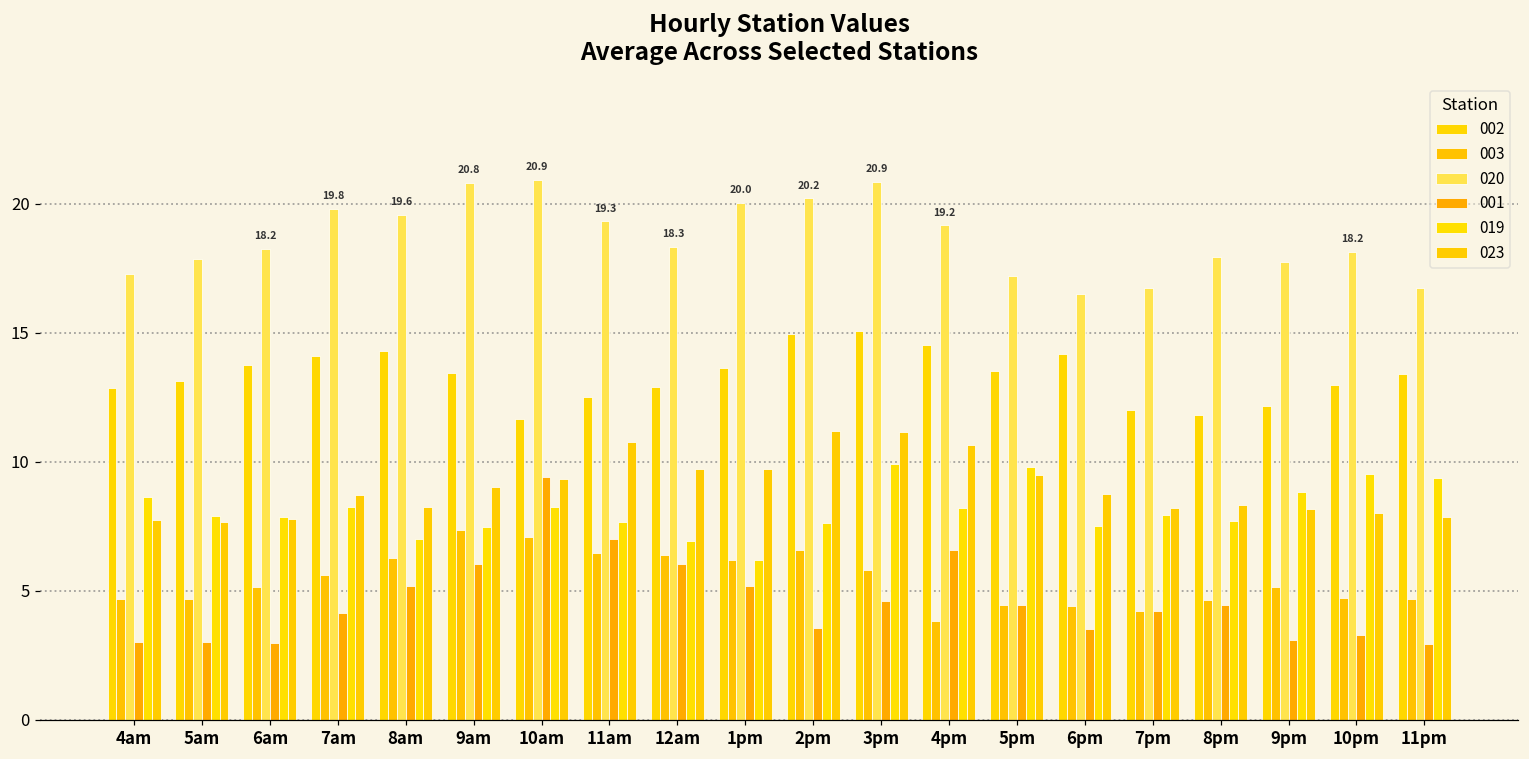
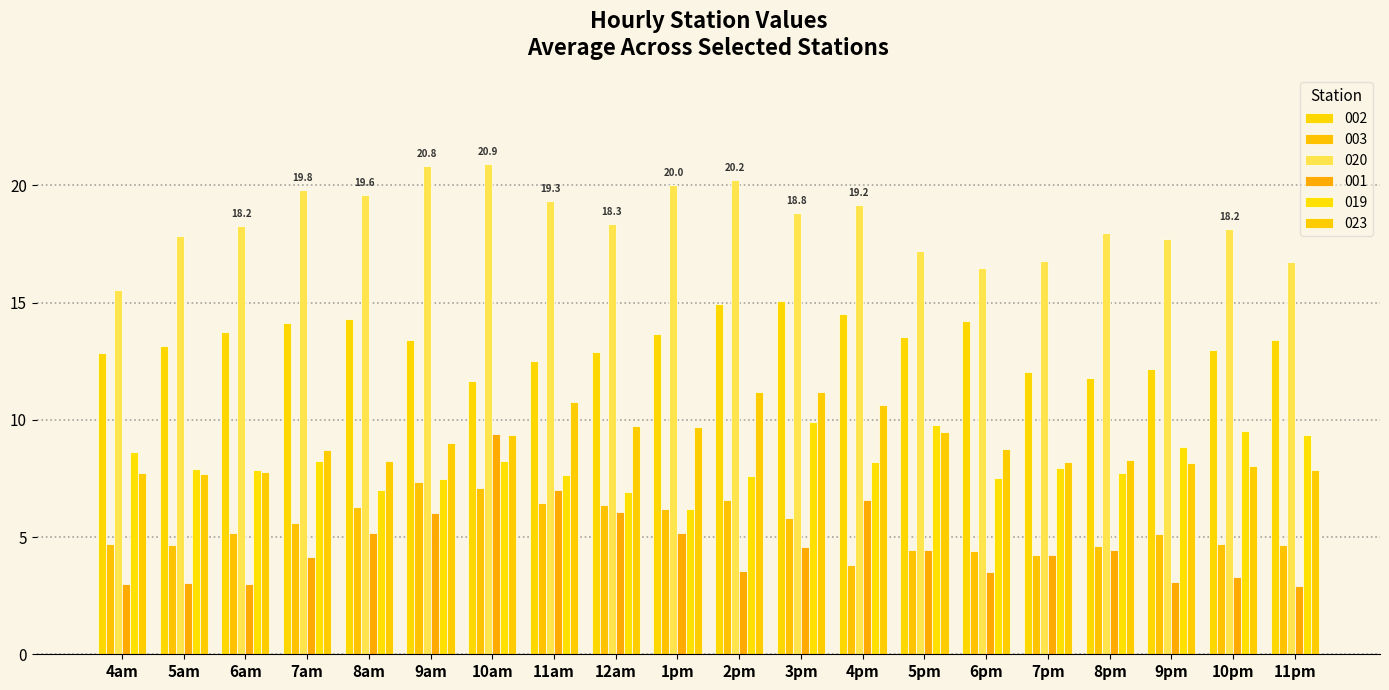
020, 4am: 17.3 -> 15.5
020, 3pm: 20.9 -> 18.8
